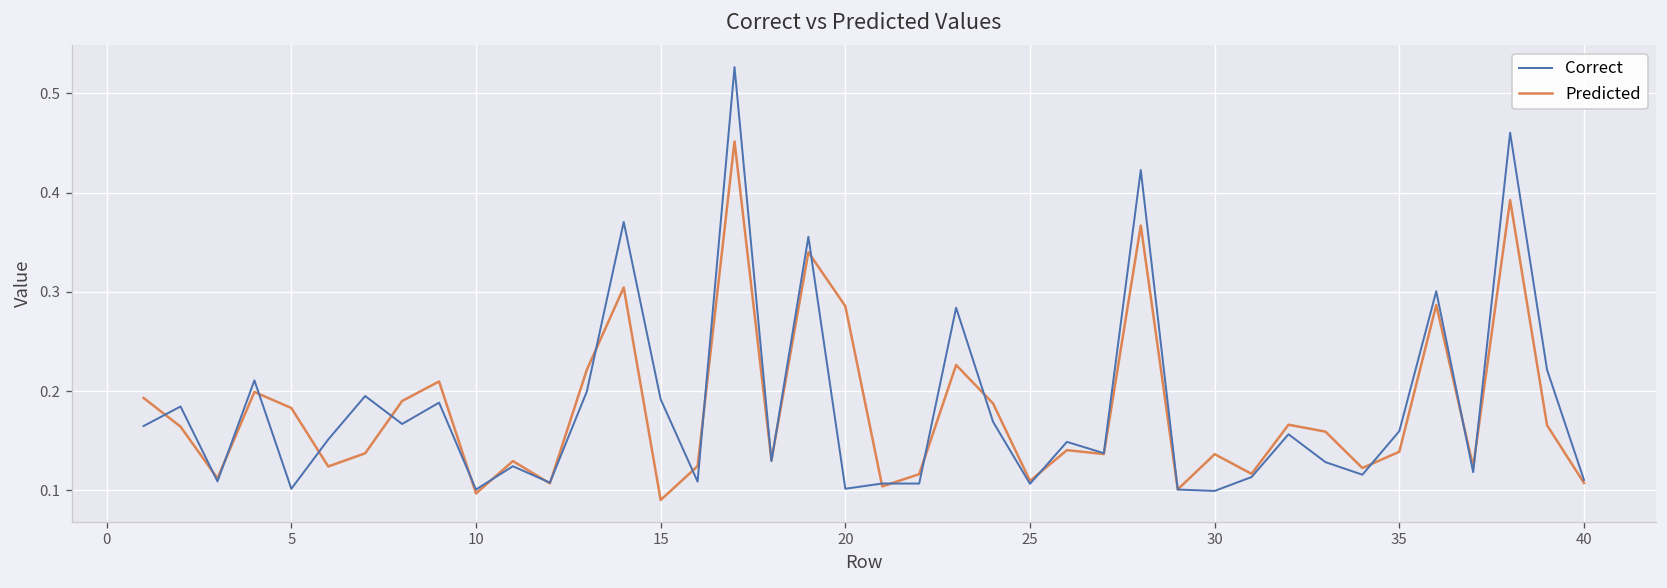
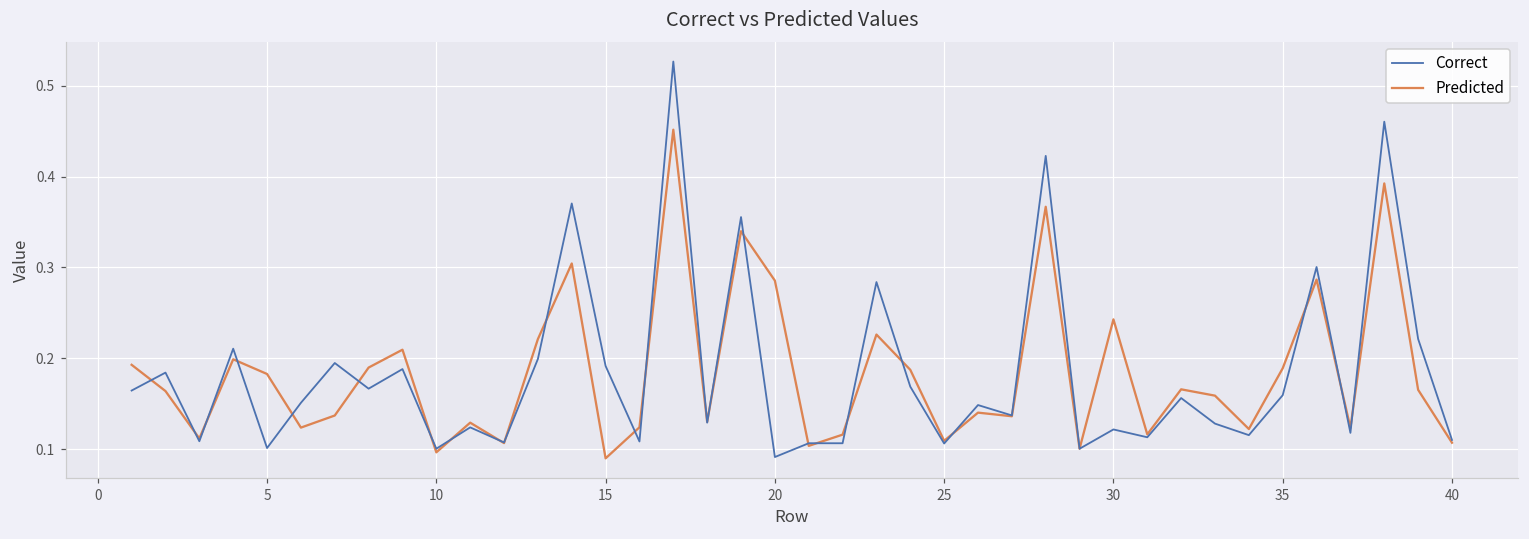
Correct, 20: 0.10 -> 0.09
Correct, 30: 0.10 -> 0.12
Predicted, 30: 0.14 -> 0.24
Predicted, 35: 0.14 -> 0.19
